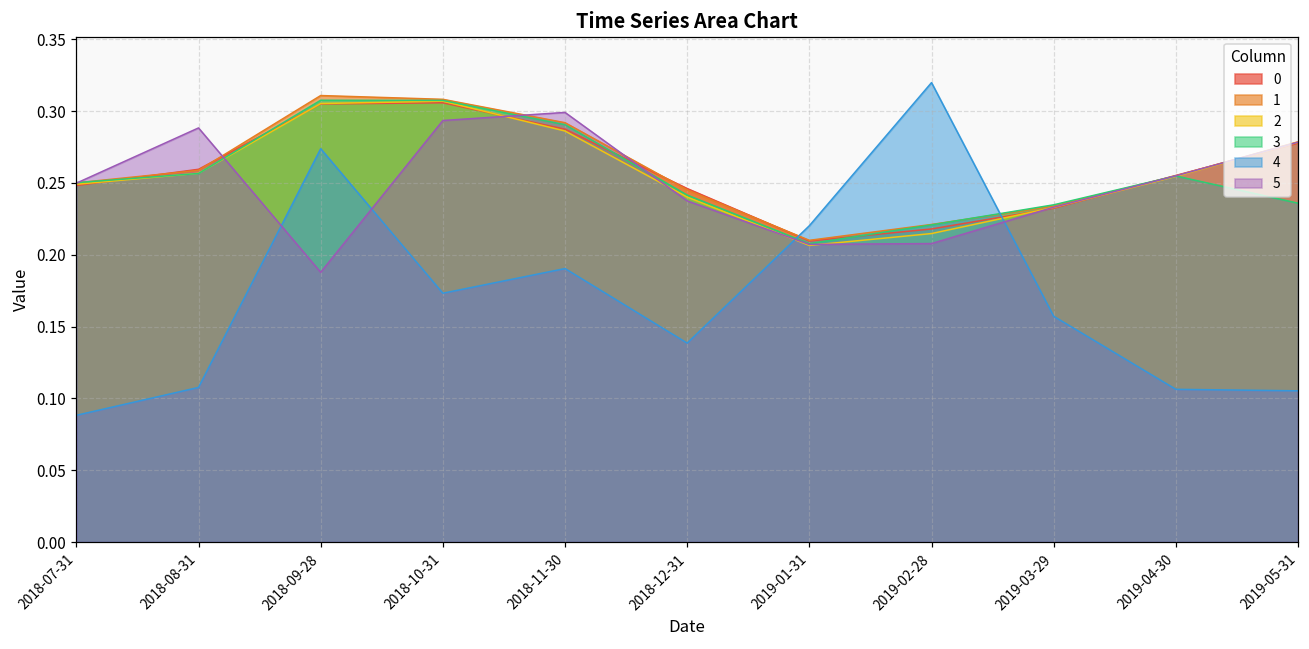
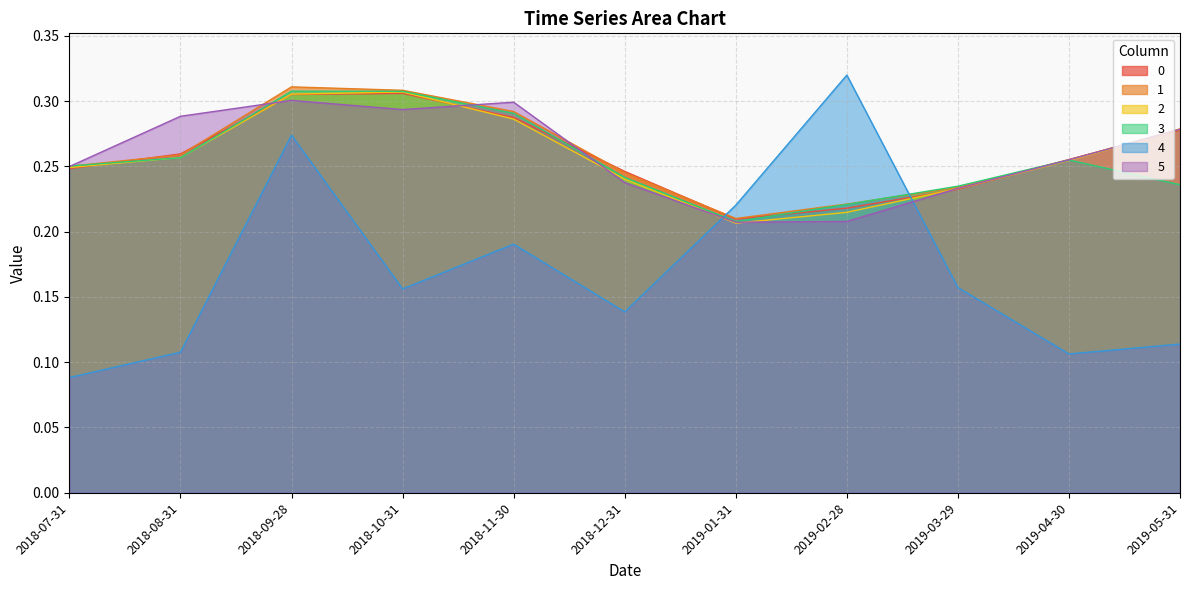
5, 2018-09-28: 0.188 -> 0.300
4, 2018-10-31: 0.173 -> 0.156
4, 2019-05-31: 0.105 -> 0.114
